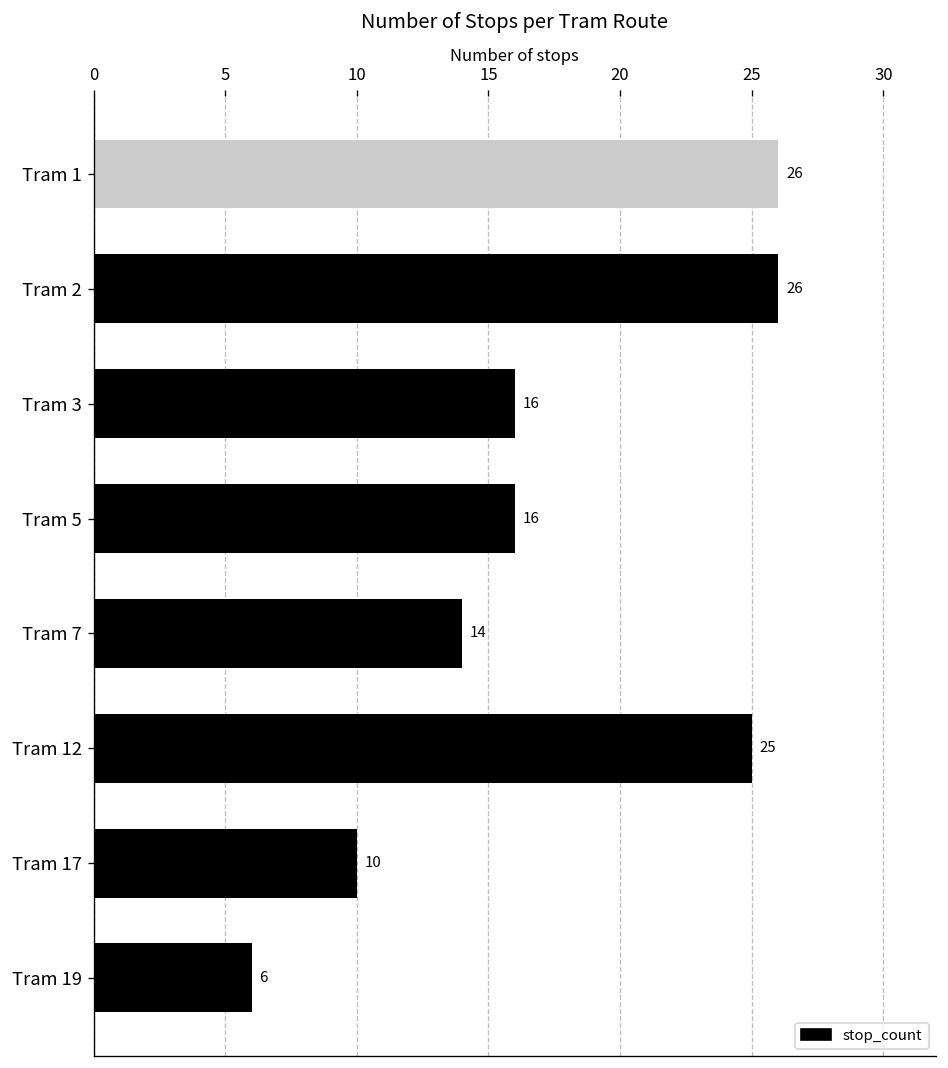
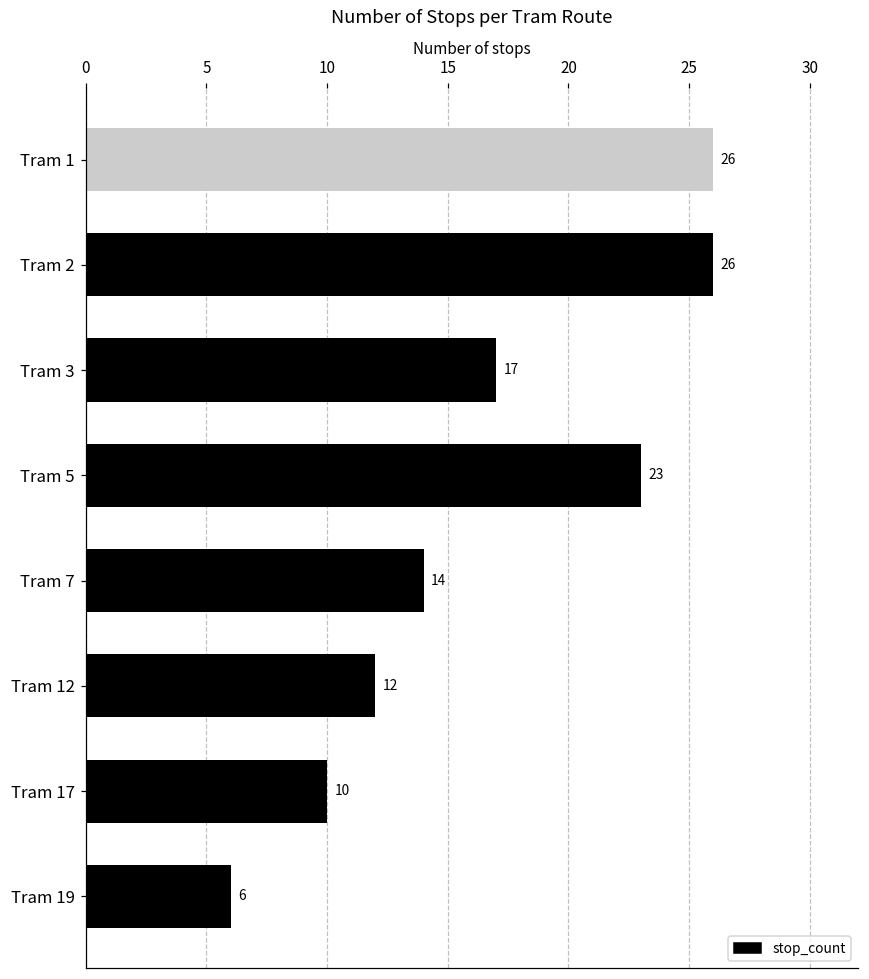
Tram 3: 16 -> 17
Tram 5: 16 -> 23
Tram 12: 25 -> 12
